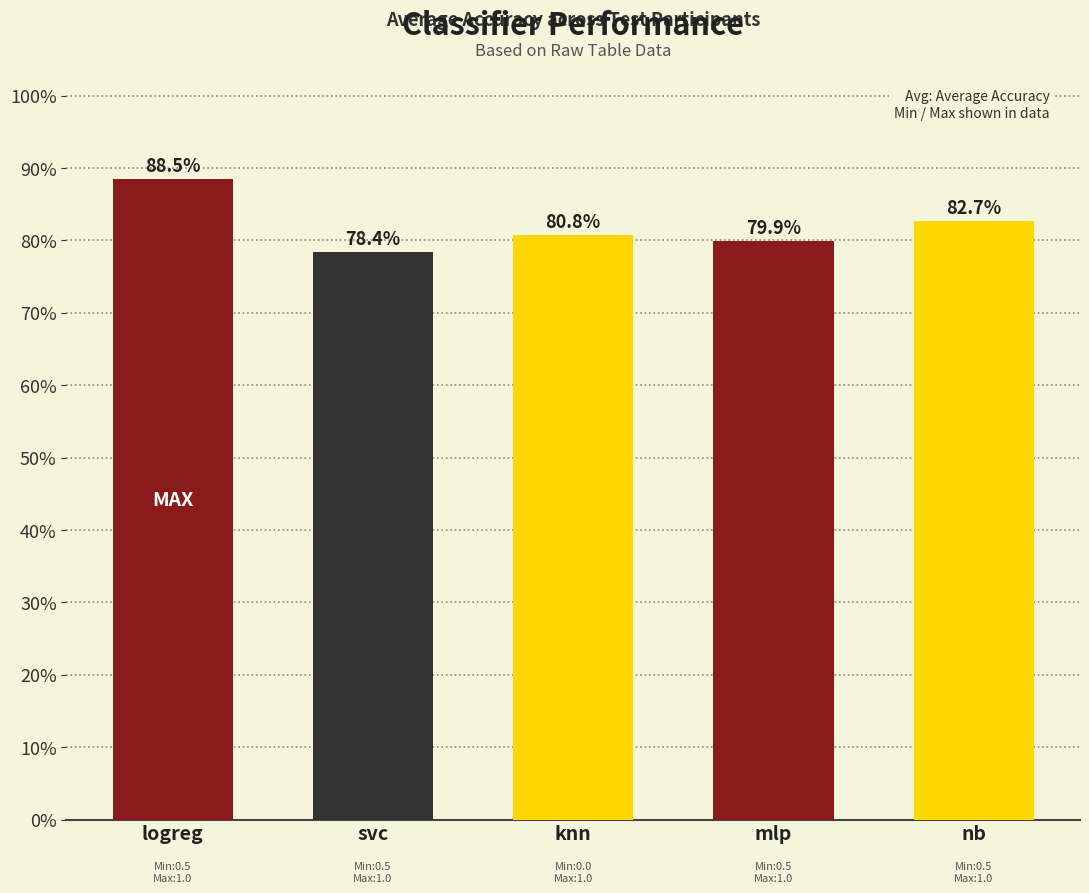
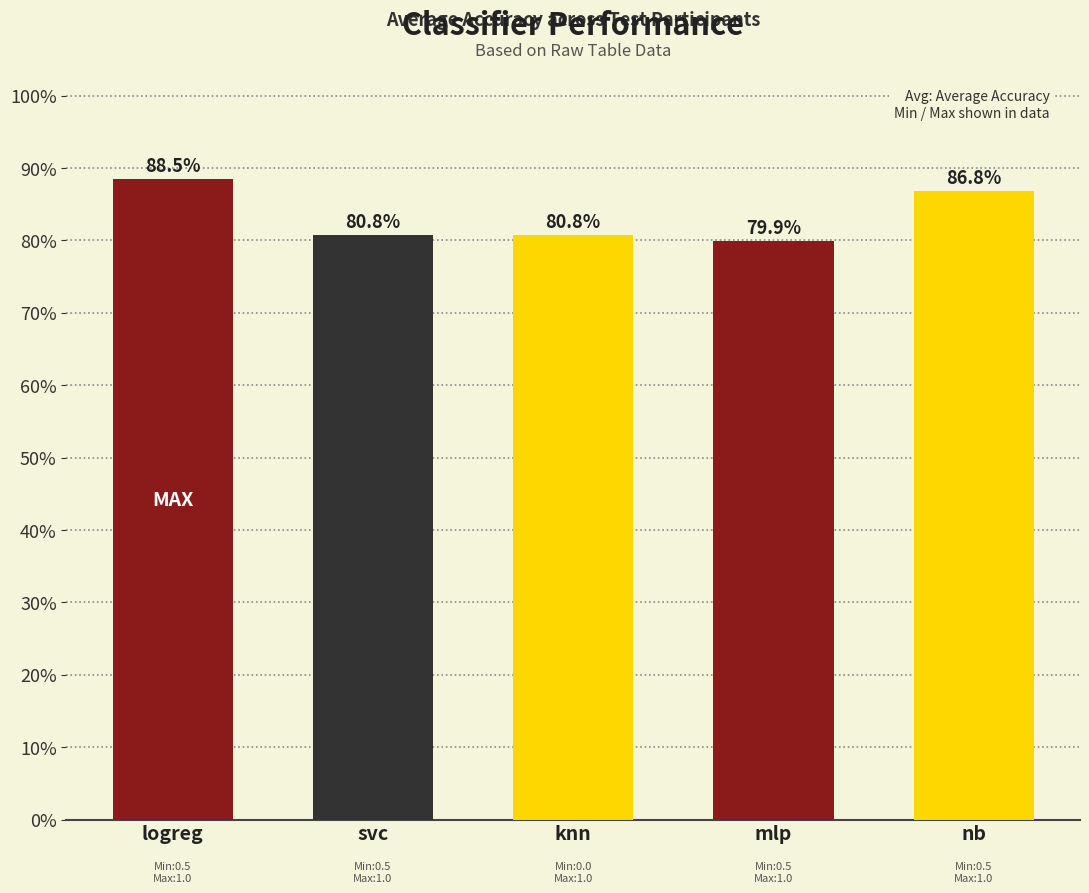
svc: 78.4% -> 80.8%
nb: 82.7% -> 86.8%
